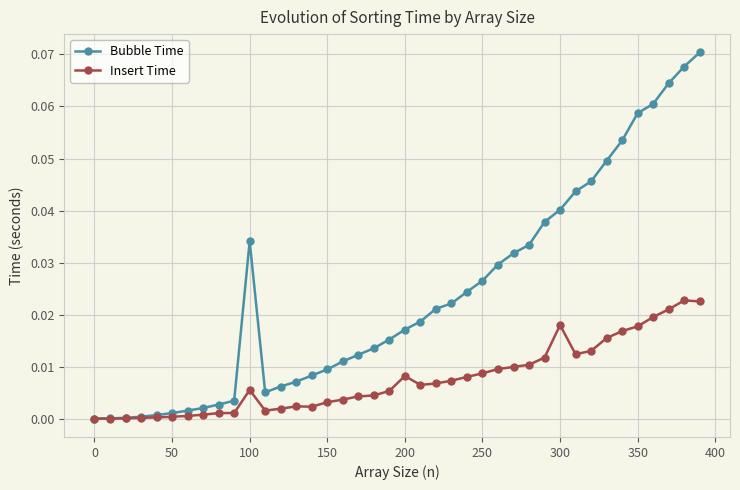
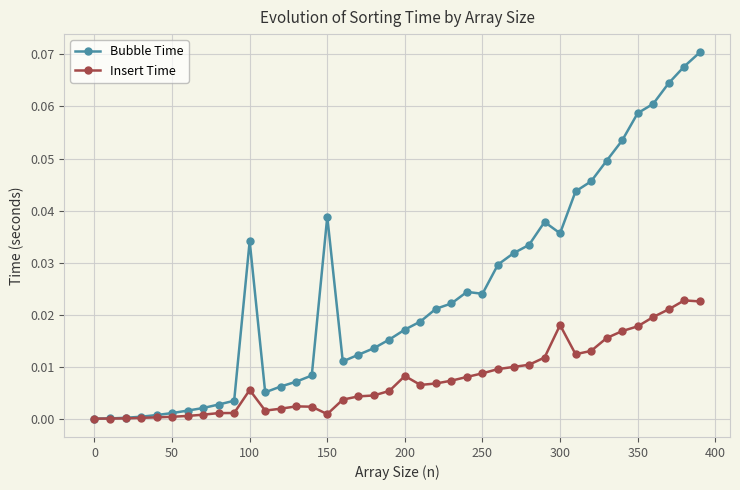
Bubble Time, 150: 0.009 -> 0.039
Insert Time, 150: 0.003 -> 0.001
Bubble Time, 250: 0.027 -> 0.024
Bubble Time, 300: 0.040 -> 0.036
